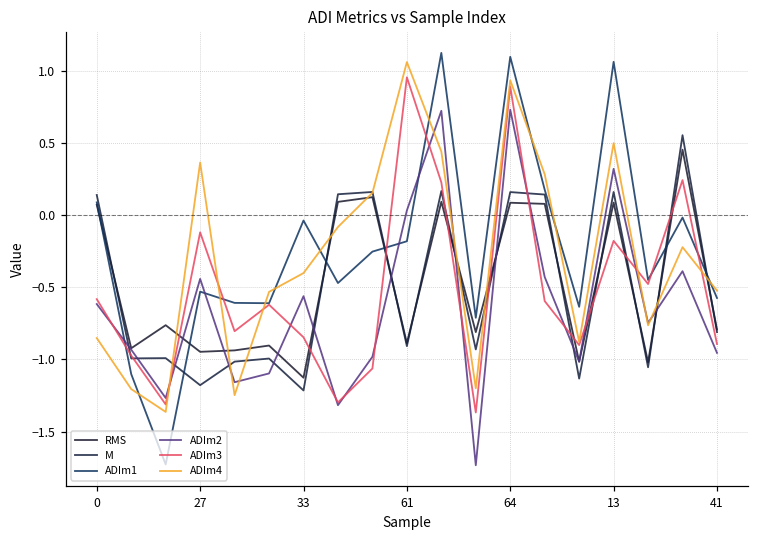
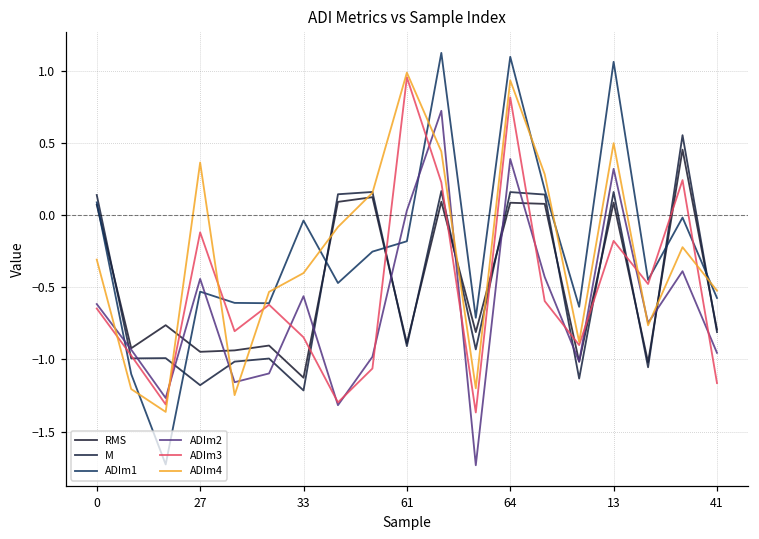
ADIm3, 0: -0.58 -> -0.65
ADIm4, 0: -0.85 -> -0.31
ADIm4, 61: 1.06 -> 0.99
ADIm2, 64: 0.73 -> 0.39
ADIm3, 64: 0.89 -> 0.82
ADIm3, 41: -0.89 -> -1.16
